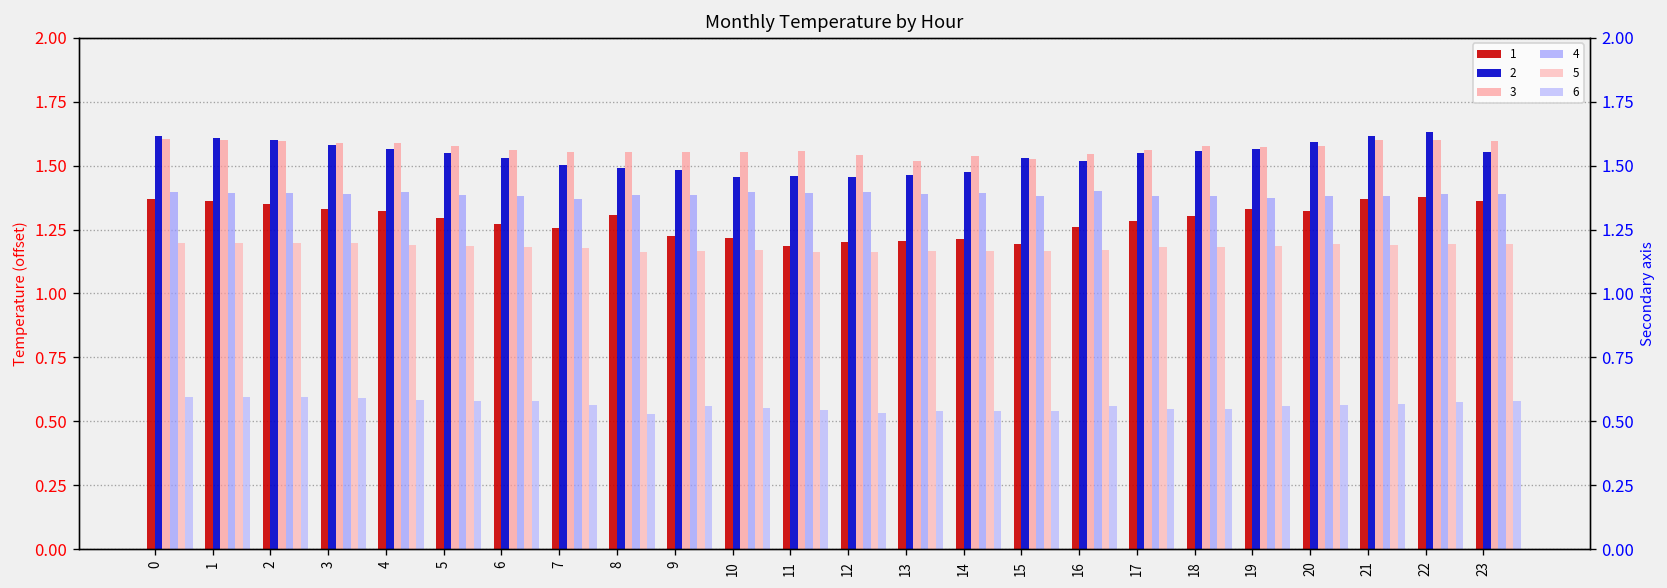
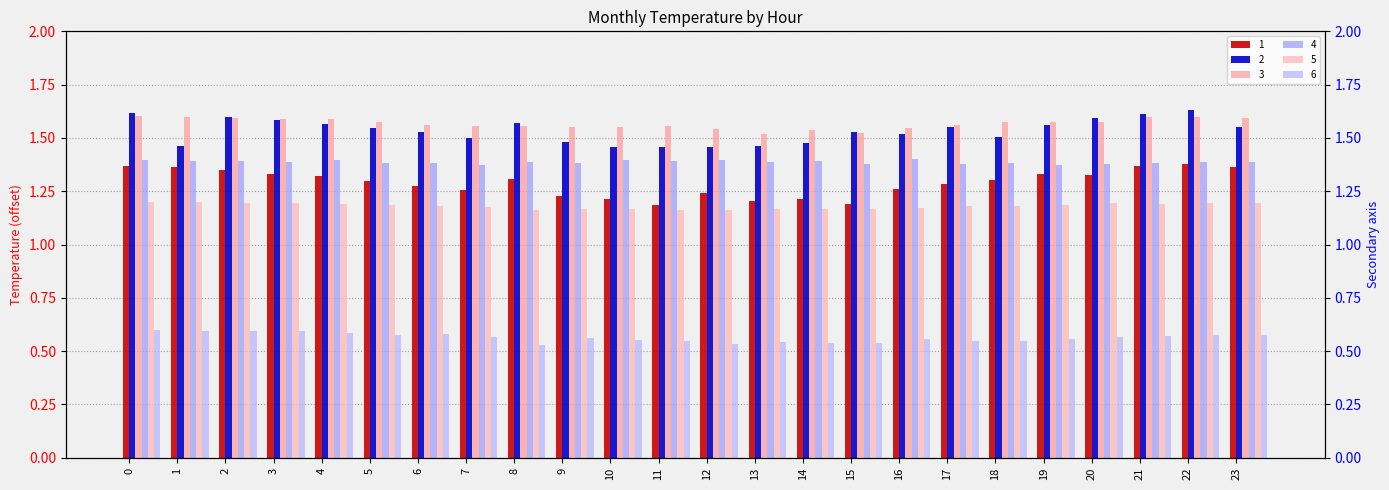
2, 1: 1.61 -> 1.46
2, 8: 1.49 -> 1.57
1, 12: 1.20 -> 1.24
2, 18: 1.56 -> 1.51
